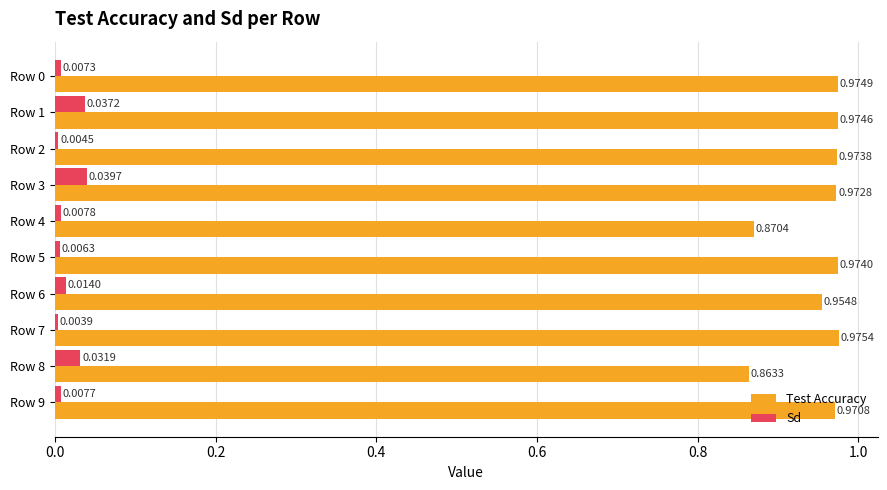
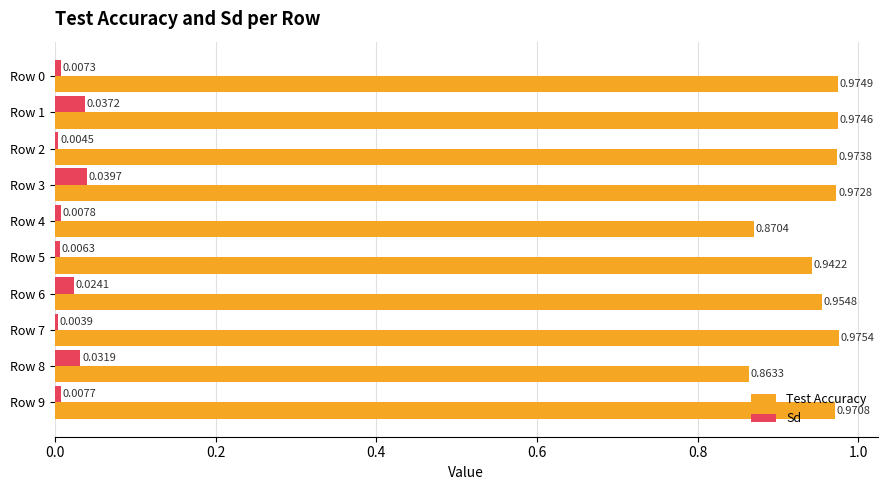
Test Accuracy, Row 5: 0.9740 -> 0.9422
Sd, Row 6: 0.0140 -> 0.0241
